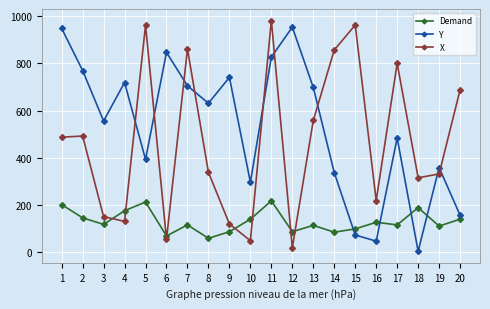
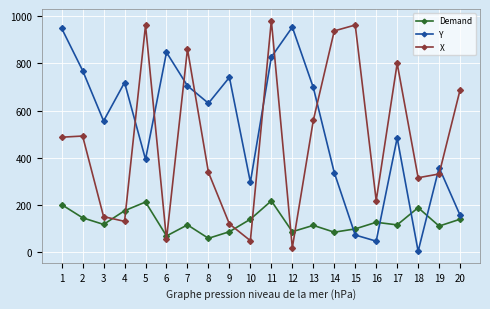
X, 14: 860 -> 940
